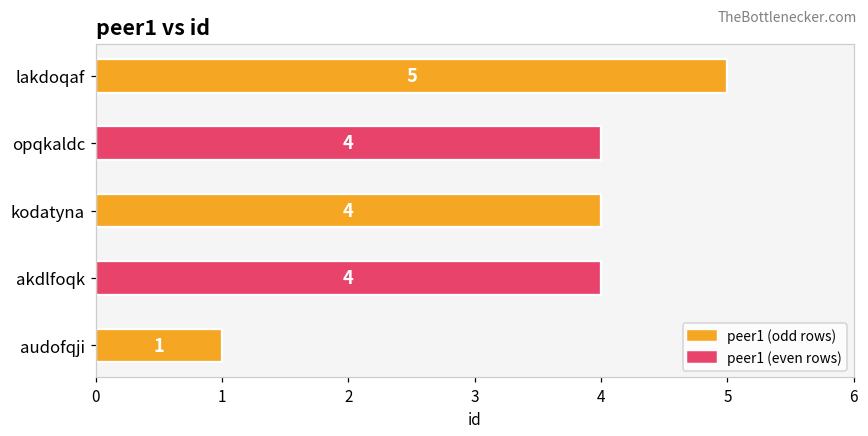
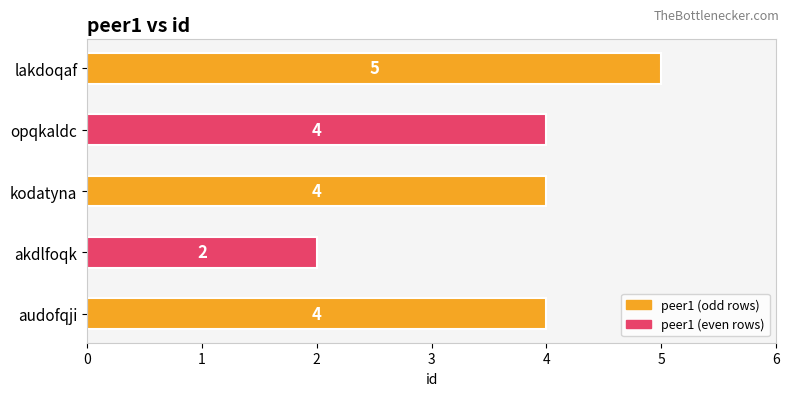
akdlfoqk: 4 -> 2
audofqji: 1 -> 4
